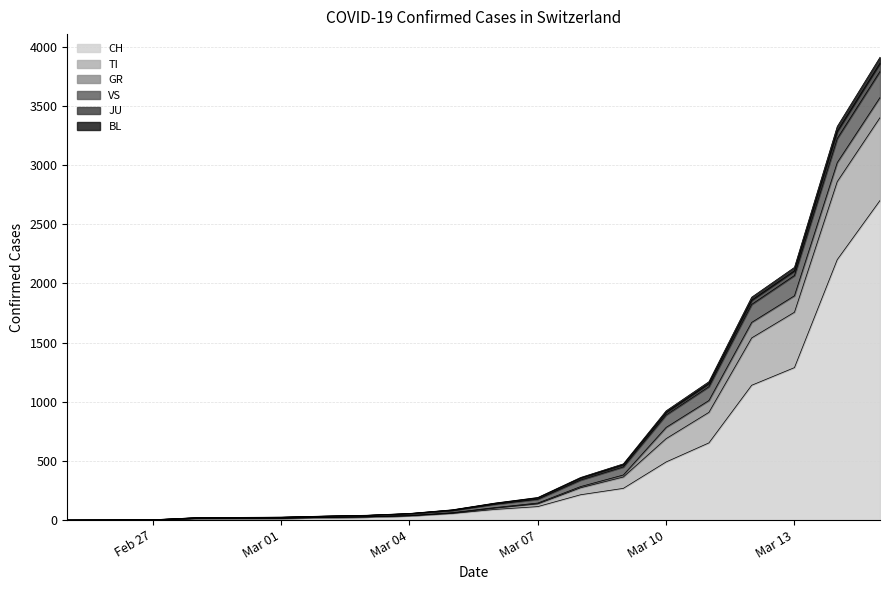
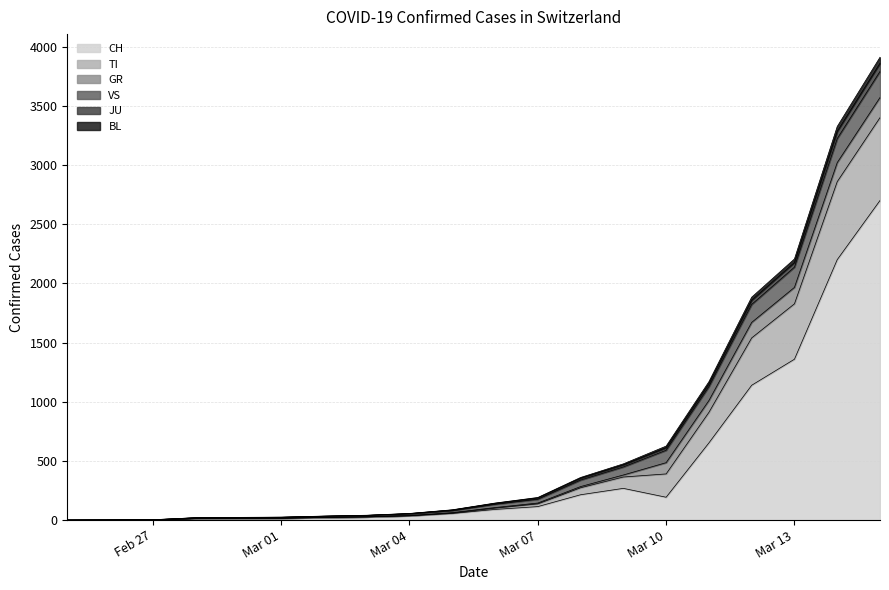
CH, Mar 10: 490 -> 190
CH, Mar 13: 1290 -> 1360
